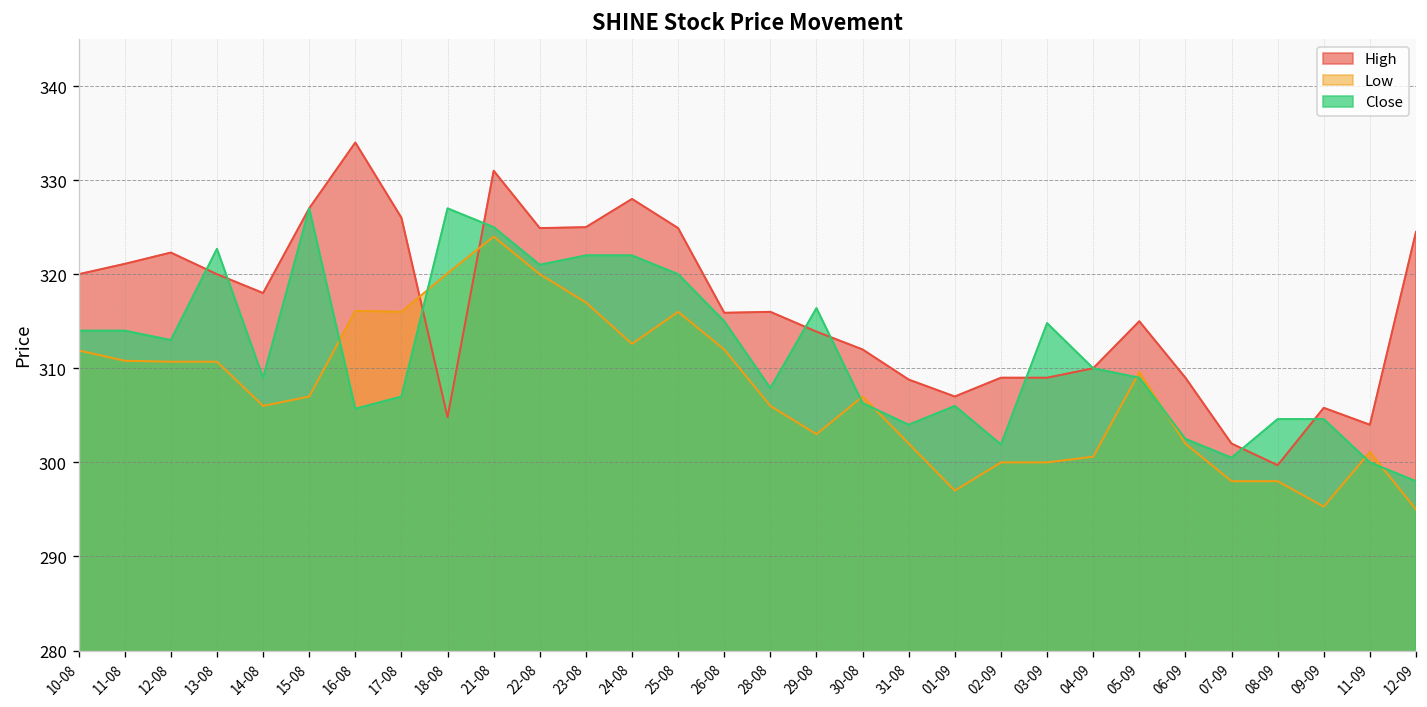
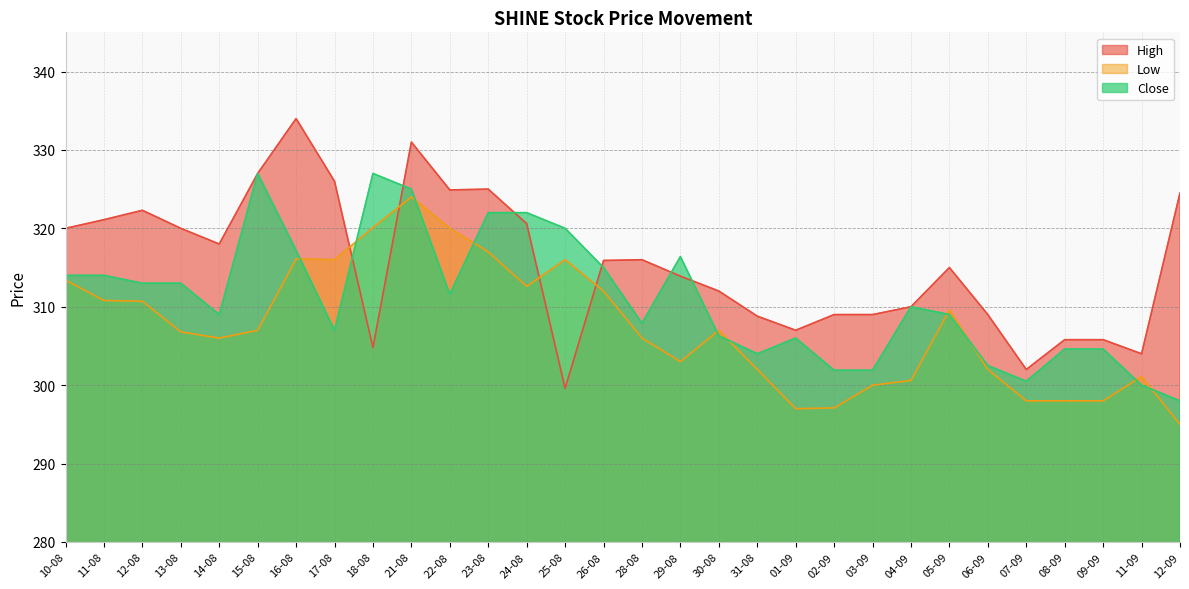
Low, 10-08: 312 -> 313
Low, 13-08: 311 -> 307
Close, 13-08: 323 -> 313
Close, 16-08: 306 -> 317
Close, 22-08: 321 -> 312
High, 24-08: 328 -> 321
High, 25-08: 325 -> 300
Low, 02-09: 300 -> 297
Close, 03-09: 315 -> 302
High, 08-09: 300 -> 306
Low, 09-09: 295 -> 298
